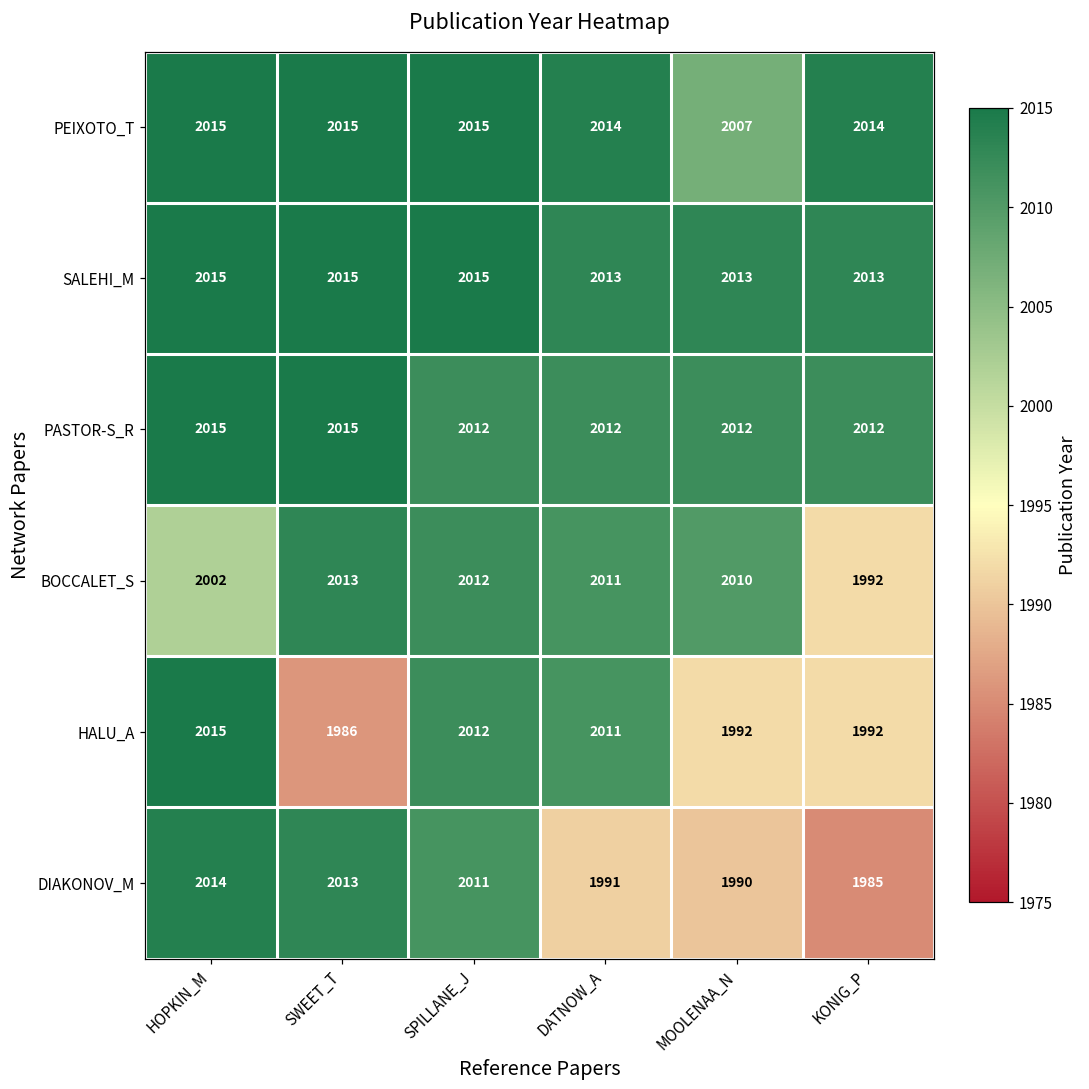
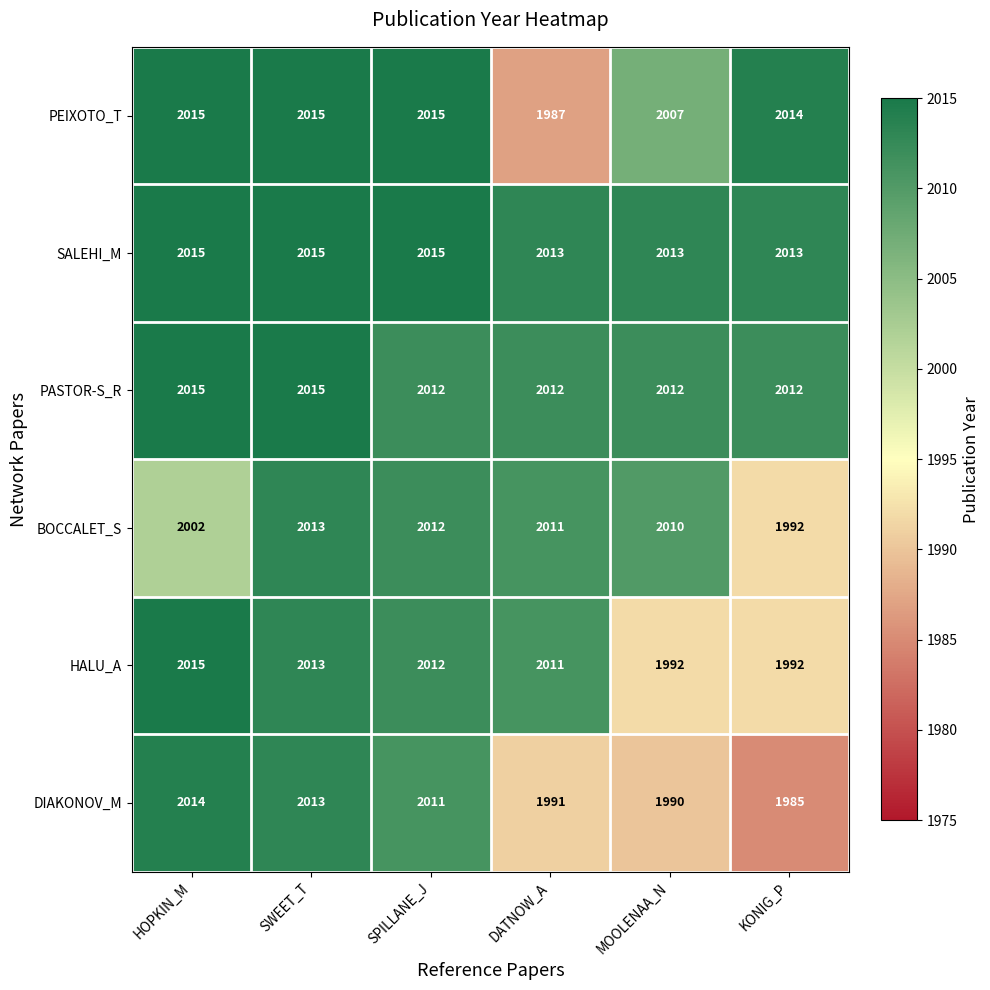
PEIXOTO_T, DATNOW_A: 2014 -> 1987
HALU_A, SWEET_T: 1986 -> 2013
